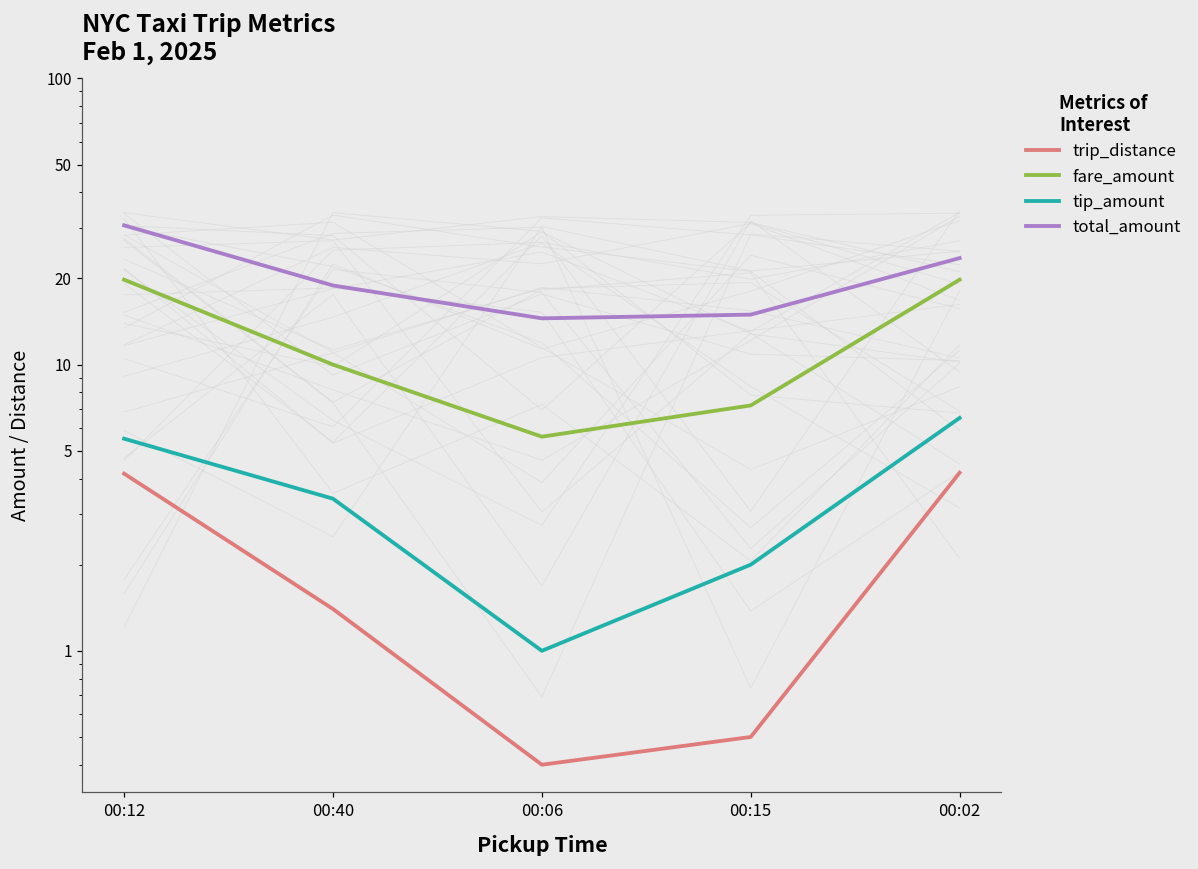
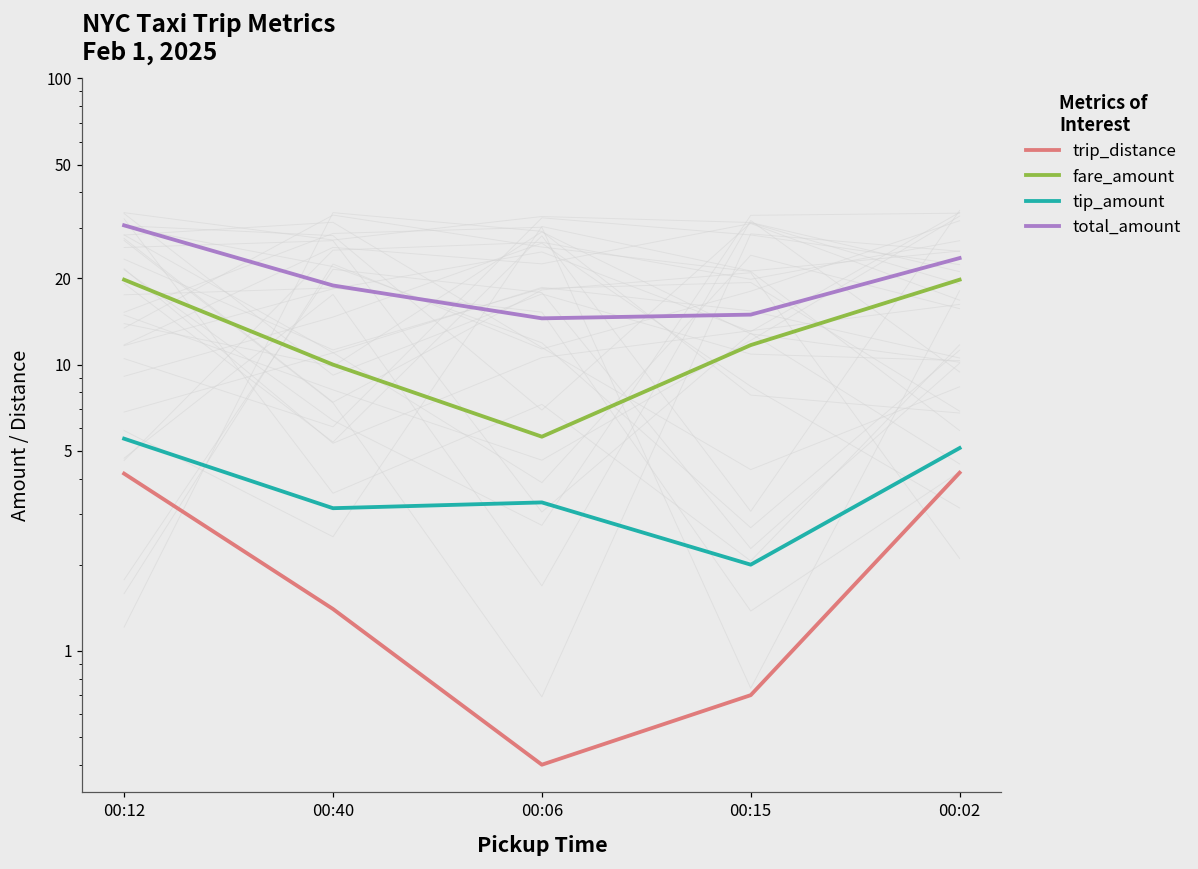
tip_amount, 00:40: 3.4 -> 3.2
tip_amount, 00:06: 1.0 -> 3.3
trip_distance, 00:15: 0.5 -> 0.7
fare_amount, 00:15: 7.2 -> 12
tip_amount, 00:02: 6.5 -> 5.1
